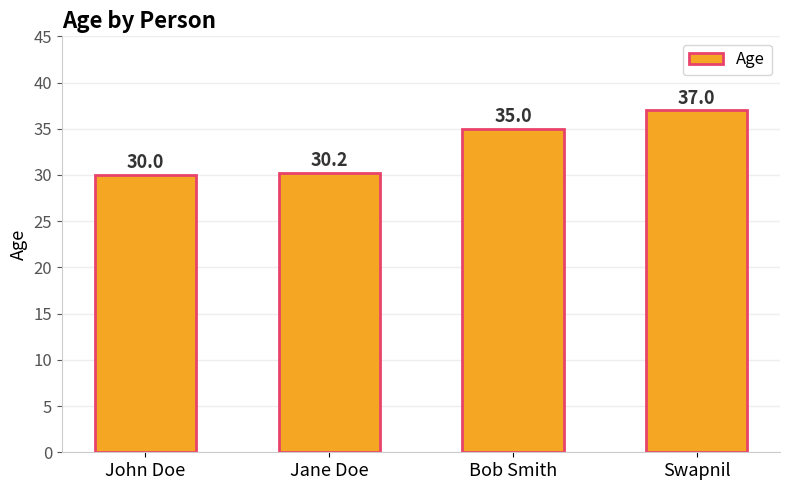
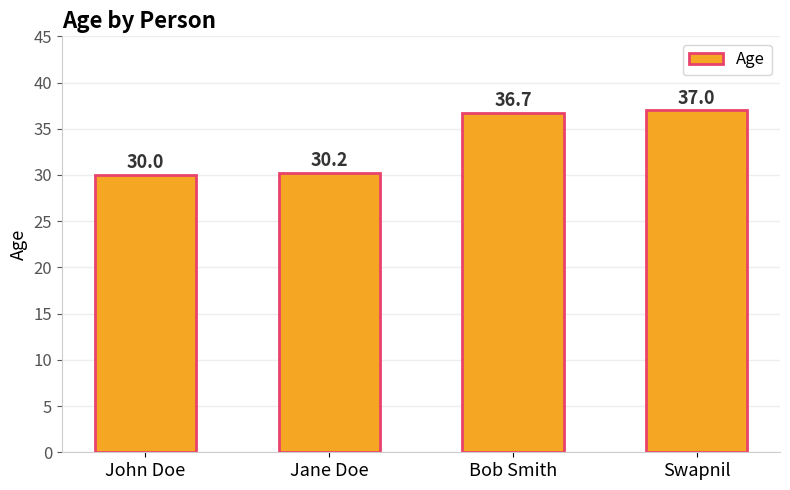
Bob Smith: 35.0 -> 36.7
